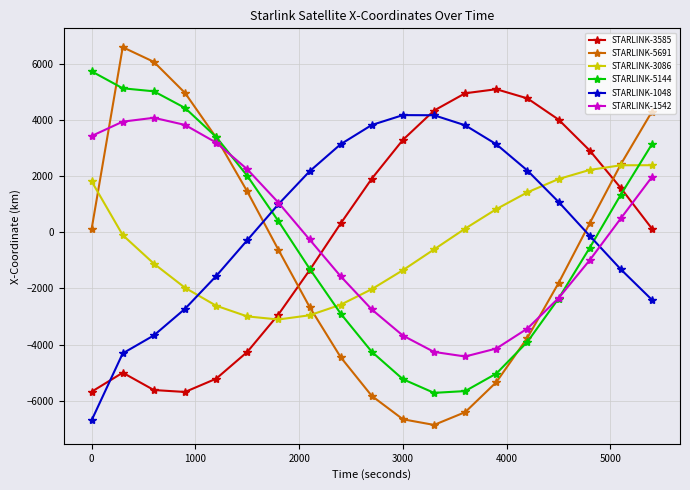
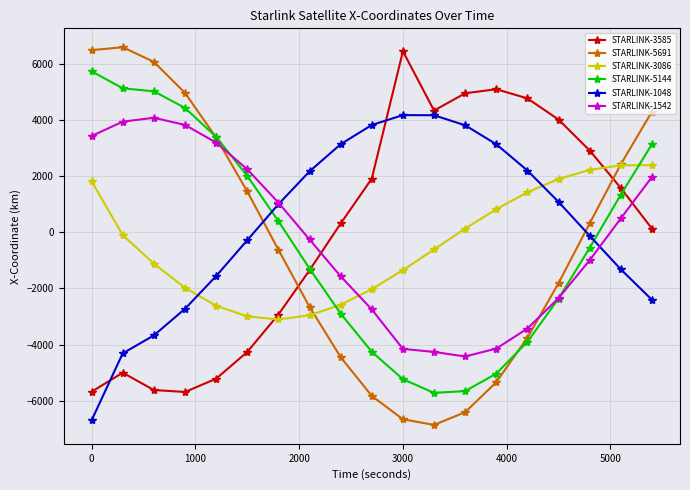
STARLINK-5691, 0: 100 -> 6500
STARLINK-3585, 3000: 3300 -> 6400
STARLINK-1542, 3000: -3700 -> -4200
